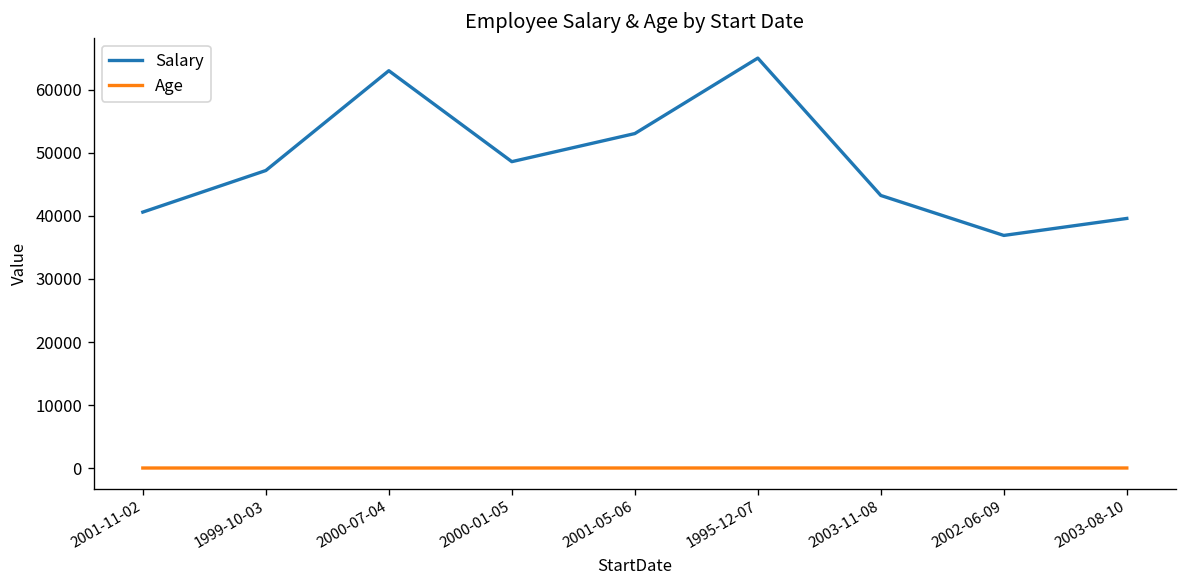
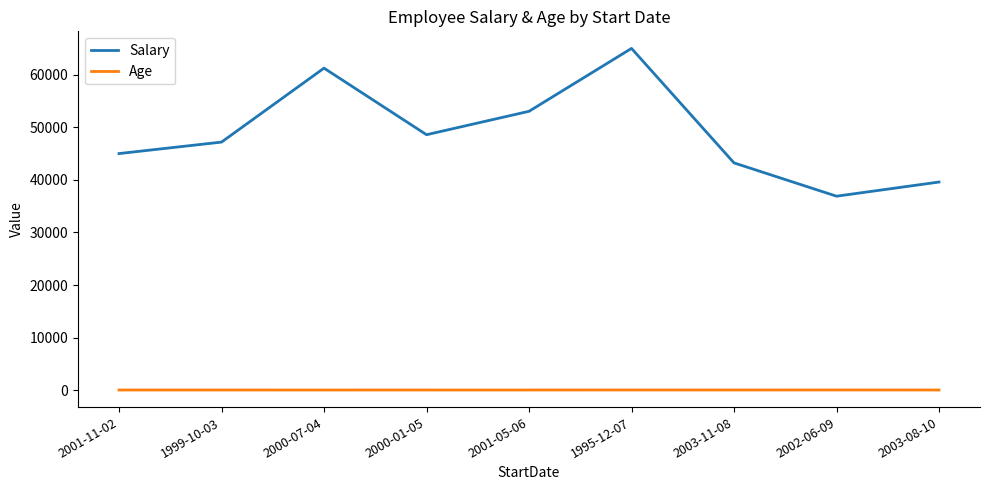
Salary, 2001-11-02: 41000 -> 45000
Salary, 2000-07-04: 63000 -> 61000
